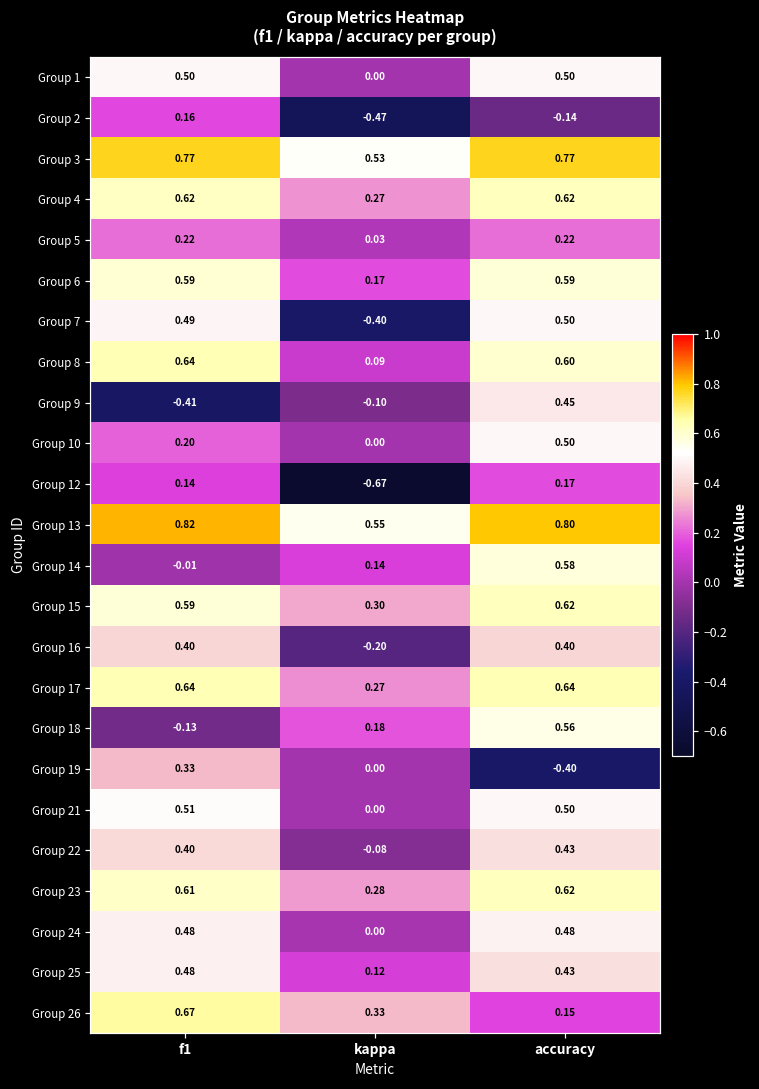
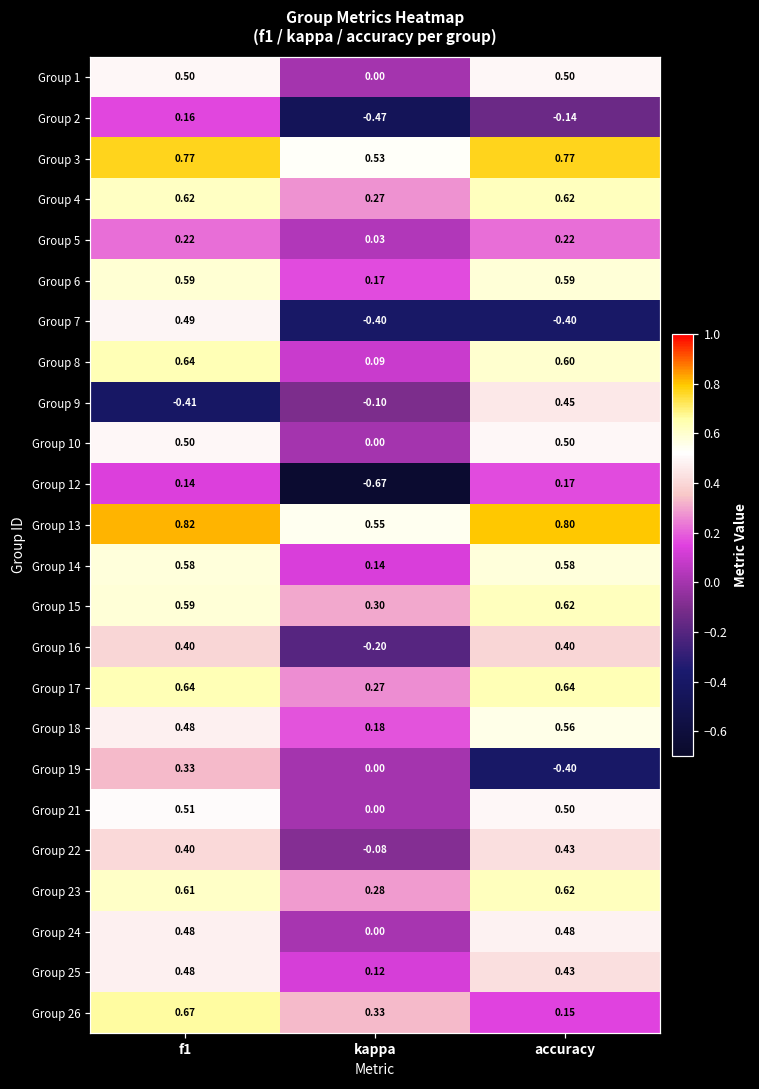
Group 7, accuracy: 0.50 -> -0.40
Group 10, f1: 0.20 -> 0.50
Group 14, f1: -0.01 -> 0.58
Group 18, f1: -0.13 -> 0.48
